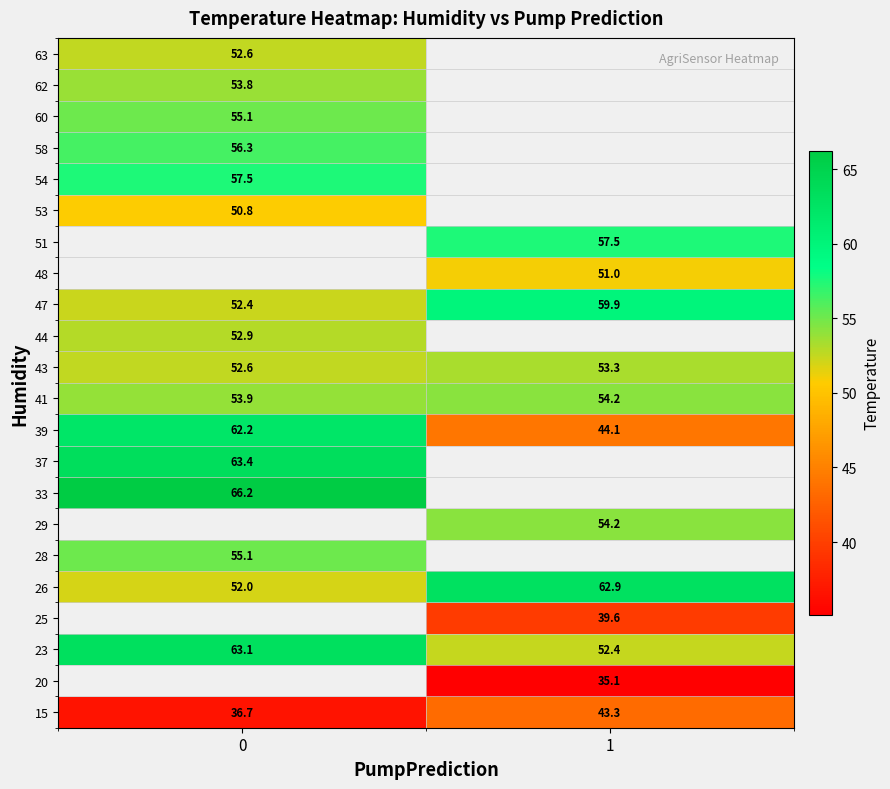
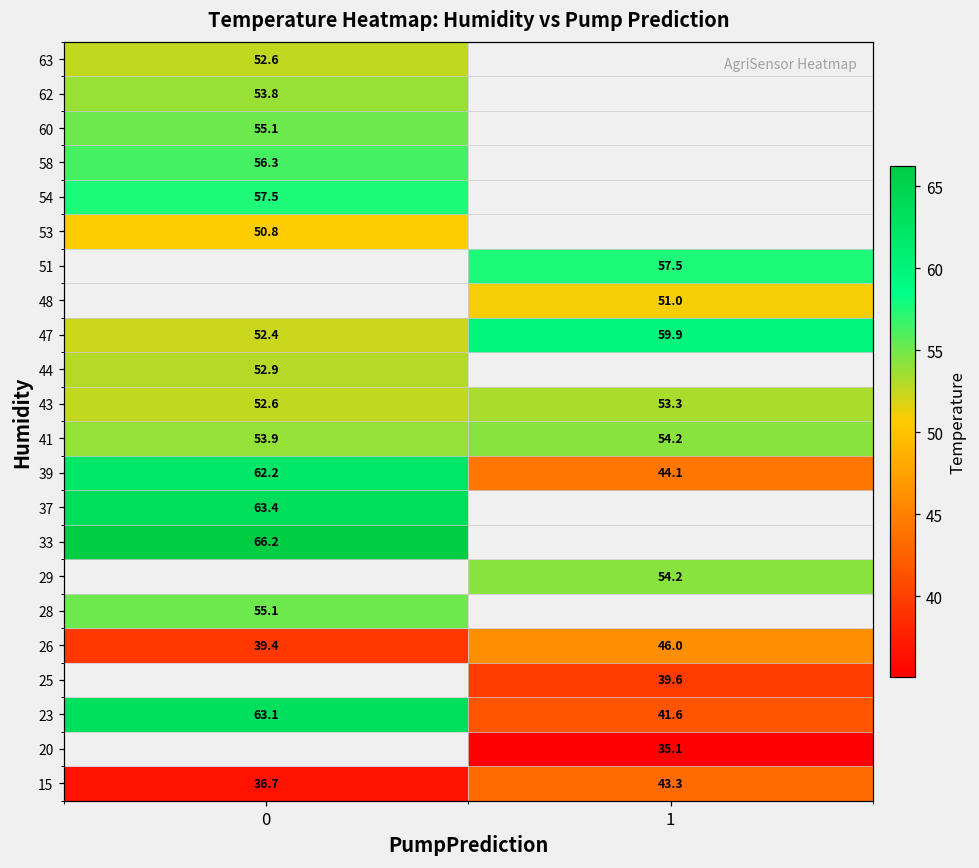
26, 0: 52.0 -> 39.4
26, 1: 62.9 -> 46.0
23, 1: 52.4 -> 41.6
